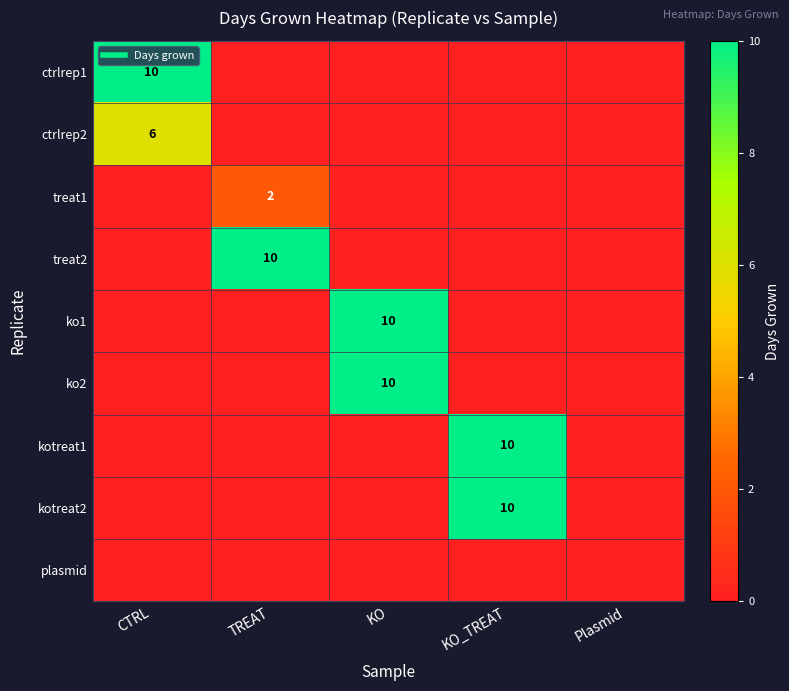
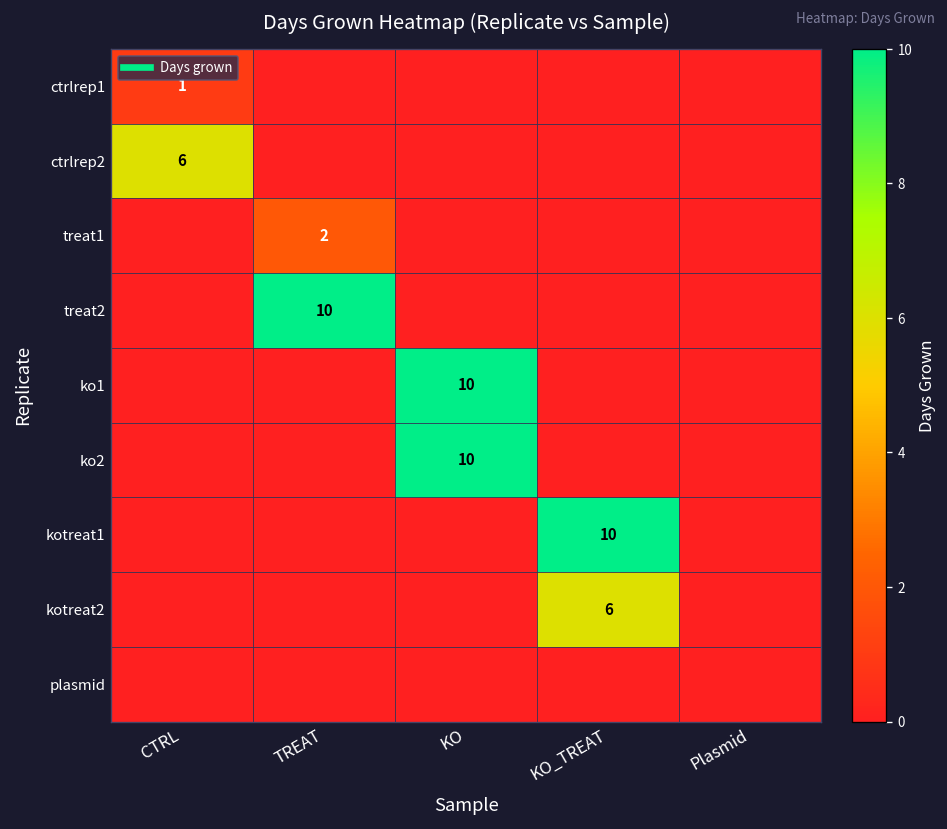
ctrlrep1, CTRL: 10 -> 1
kotreat2, KO_TREAT: 10 -> 6
